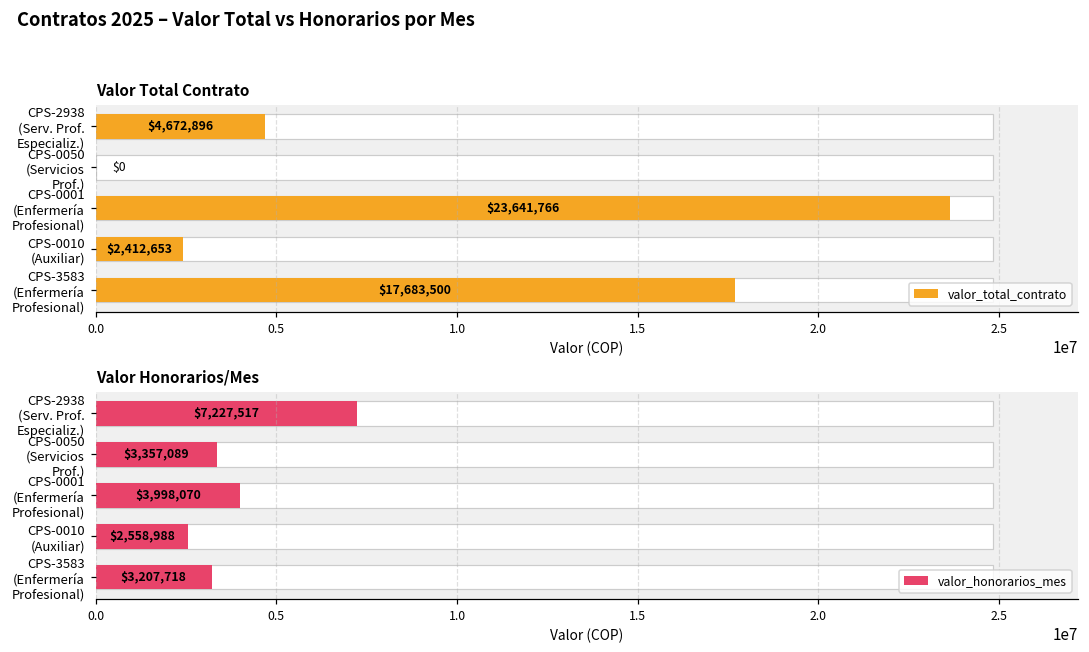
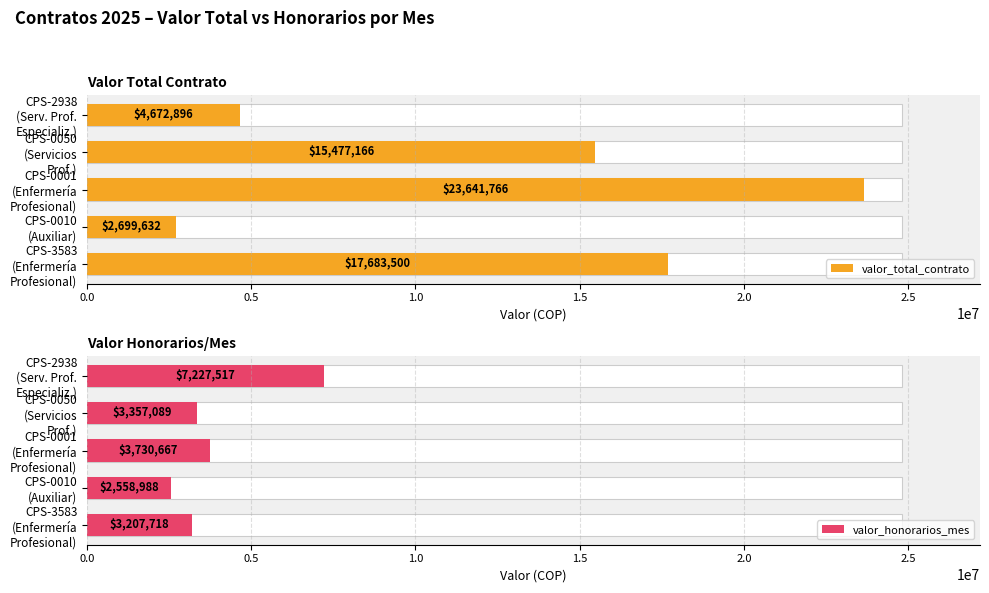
Valor Total Contrato, valor_total_contrato, CPS-0050 (Servicios Prof.): $0 -> $15,477,166
Valor Total Contrato, valor_total_contrato, CPS-0010 (Auxiliar): $2,412,653 -> $2,699,632
Valor Honorarios/Mes, valor_honorarios_mes, CPS-0001 (Enfermería Profesional): $3,998,070 -> $3,730,667
